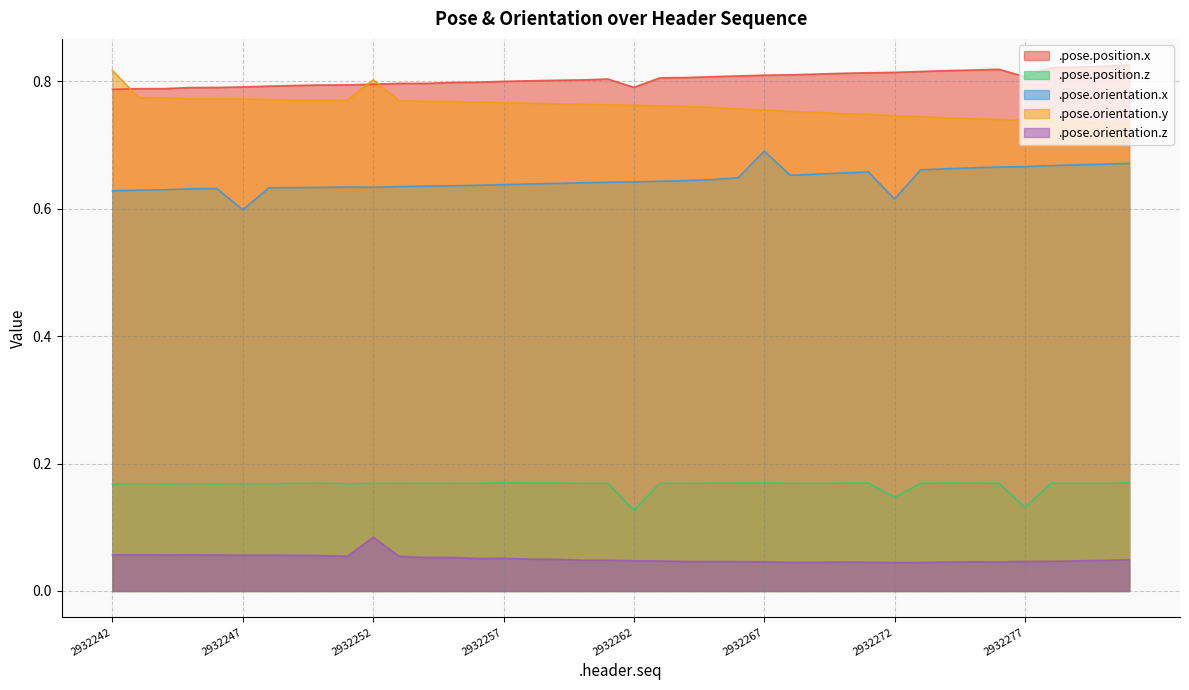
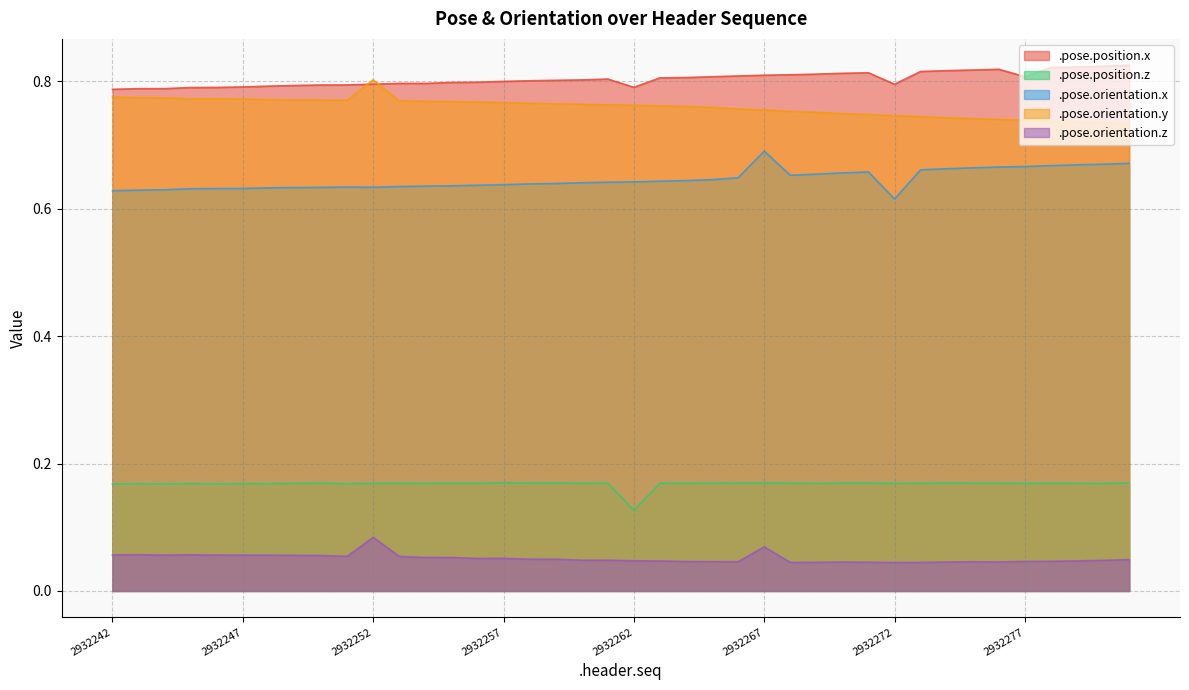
.pose.orientation.y, 2932242: 0.82 -> 0.78
.pose.orientation.x, 2932247: 0.60 -> 0.63
.pose.orientation.z, 2932267: 0.05 -> 0.07
.pose.position.x, 2932272: 0.81 -> 0.80
.pose.position.z, 2932272: 0.15 -> 0.17
.pose.position.z, 2932277: 0.13 -> 0.17
